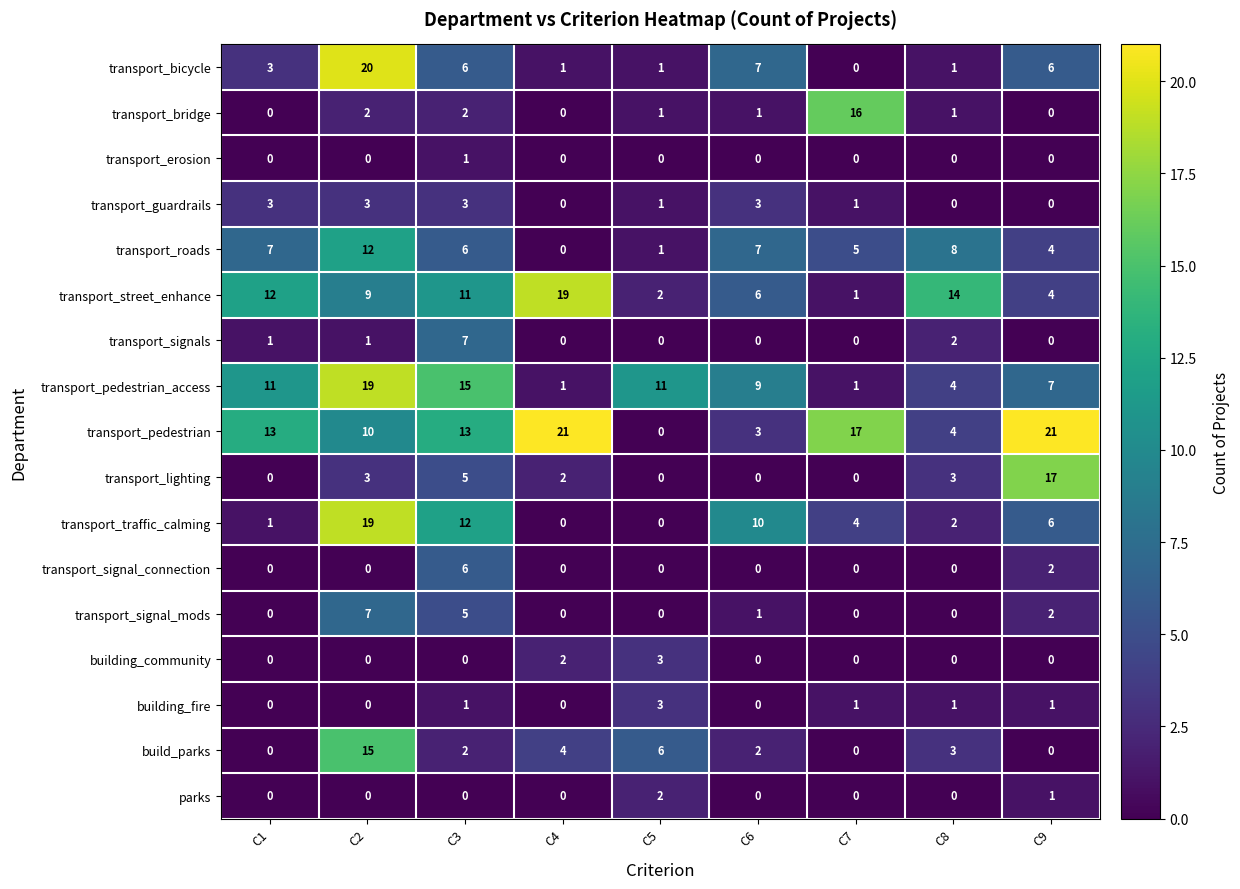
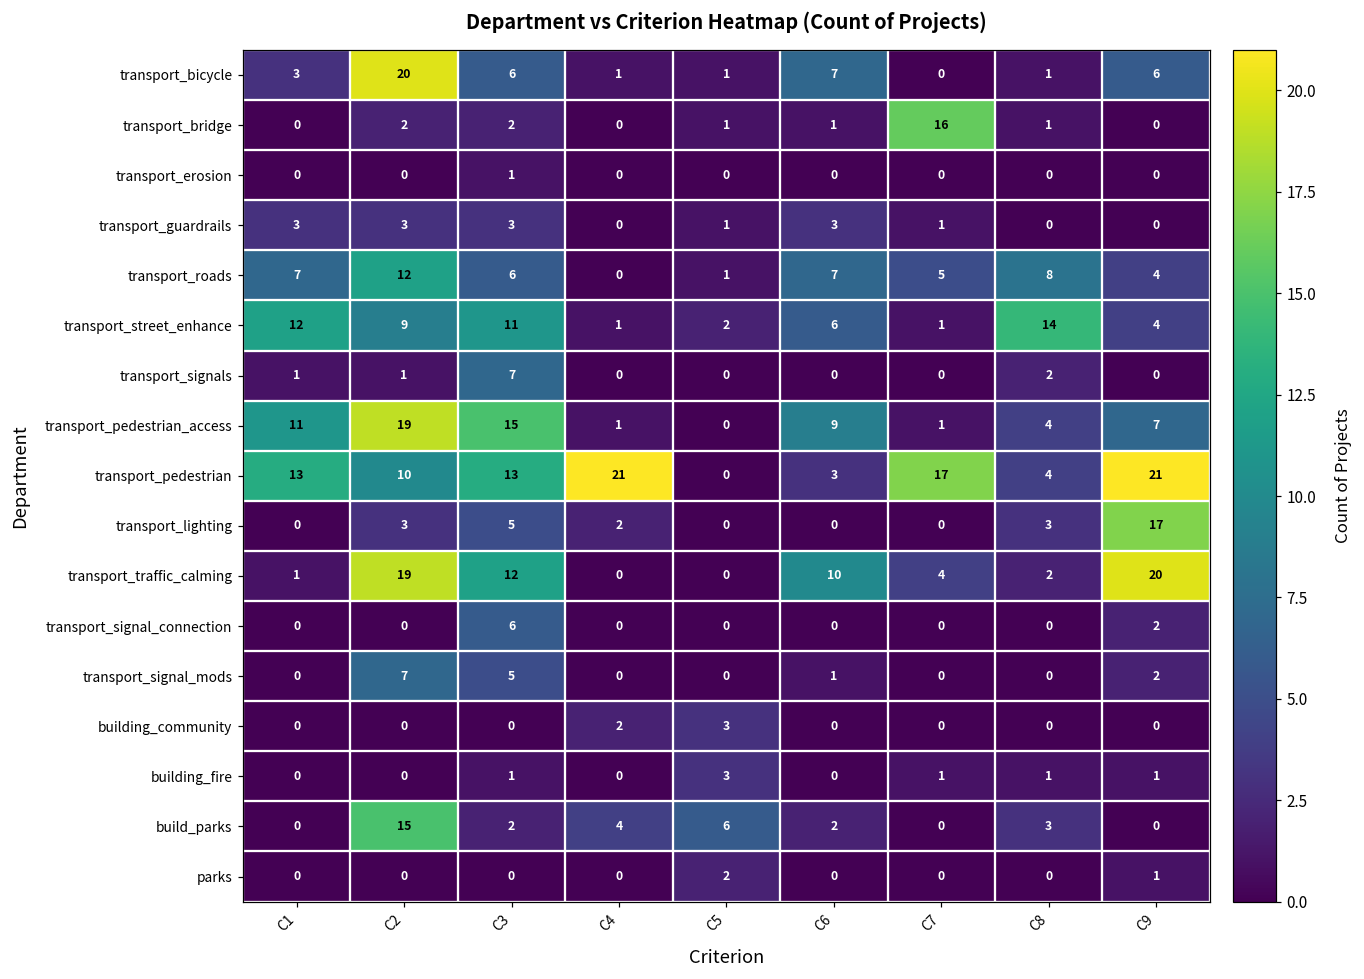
transport_street_enhance, C4: 19 -> 1
transport_pedestrian_access, C5: 11 -> 0
transport_traffic_calming, C9: 6 -> 20
